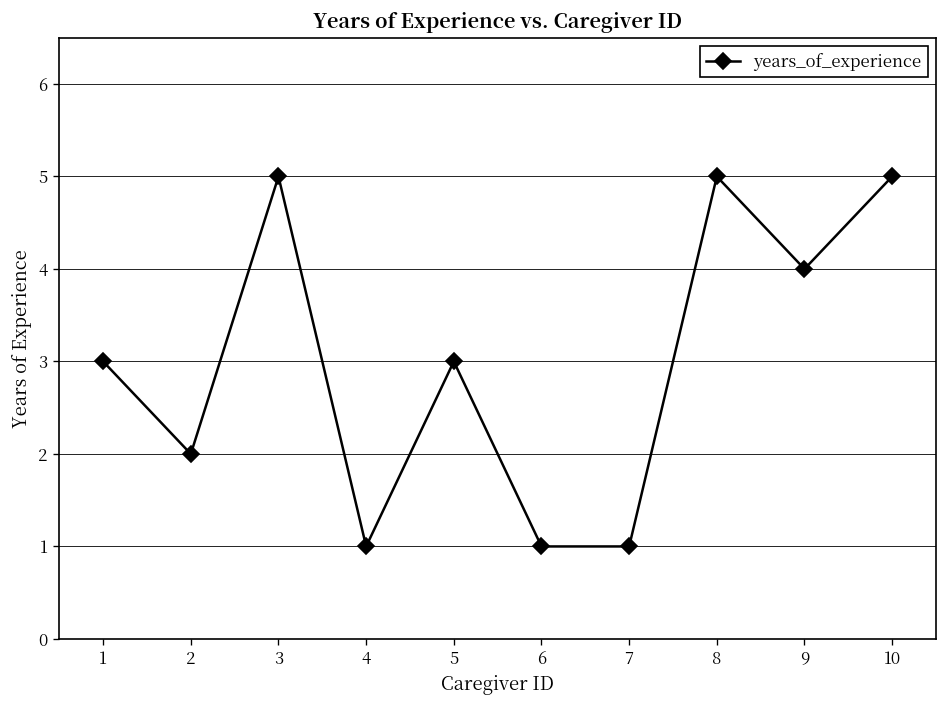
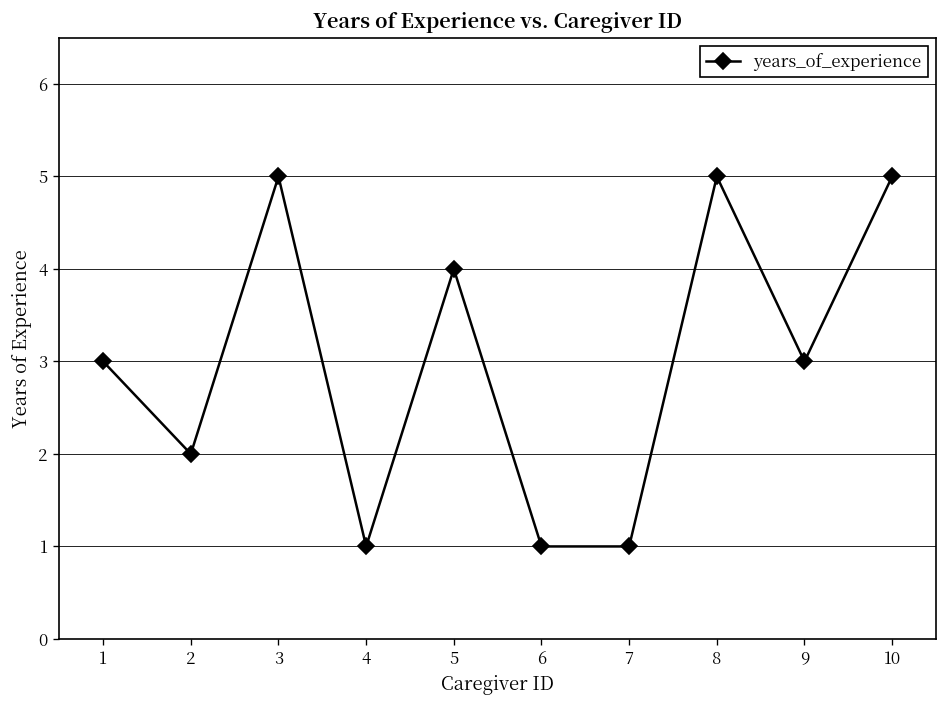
5: 3 -> 4
9: 4 -> 3
